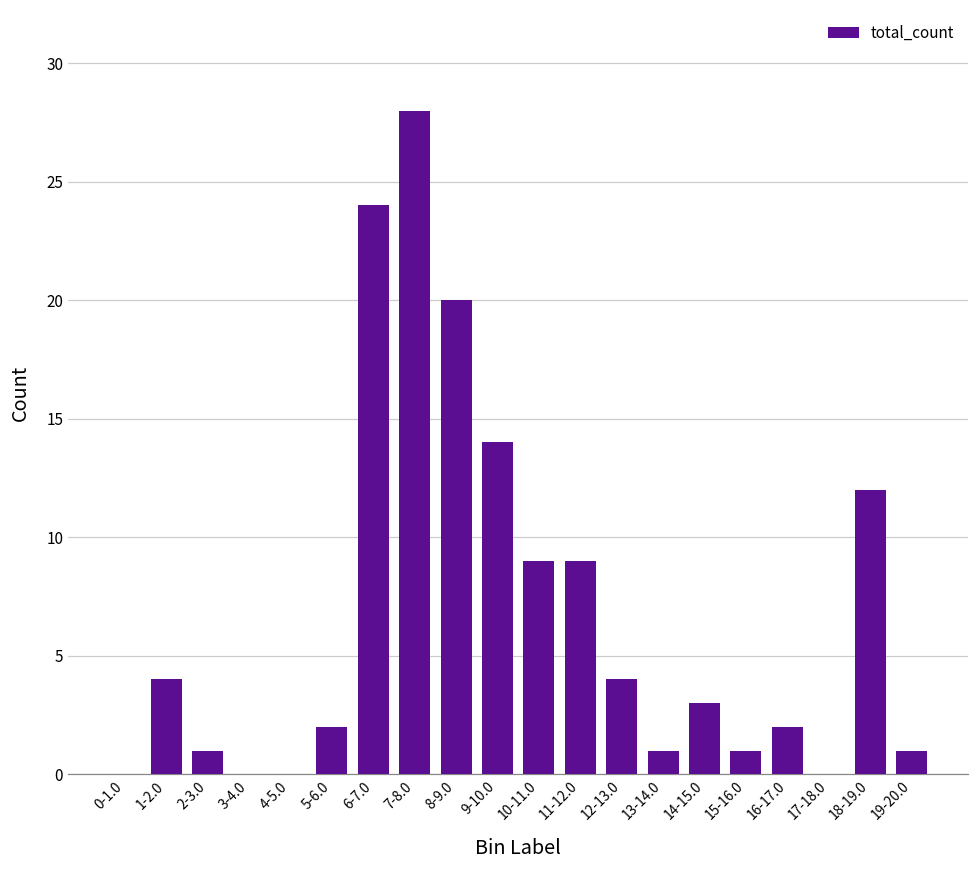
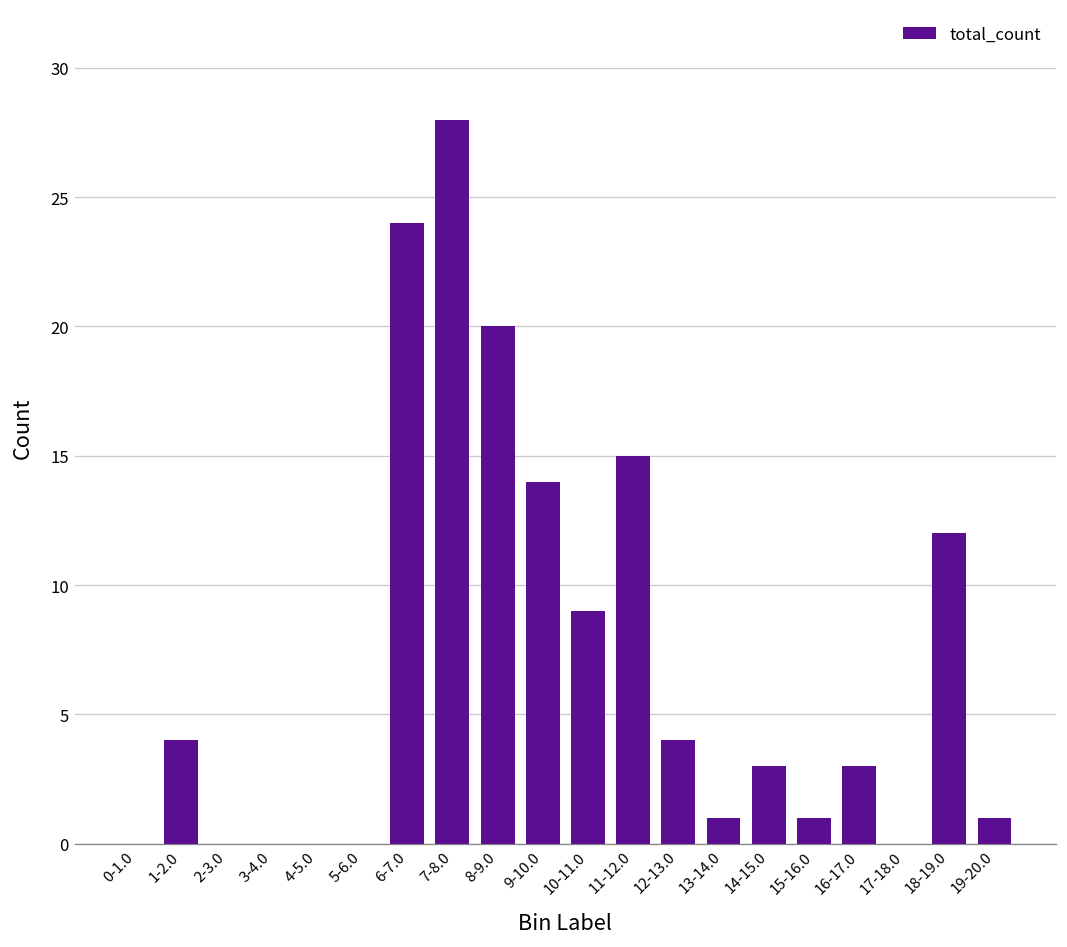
2-3.0: 1 -> 0
5-6.0: 2 -> 0
11-12.0: 9 -> 15
16-17.0: 2 -> 3
